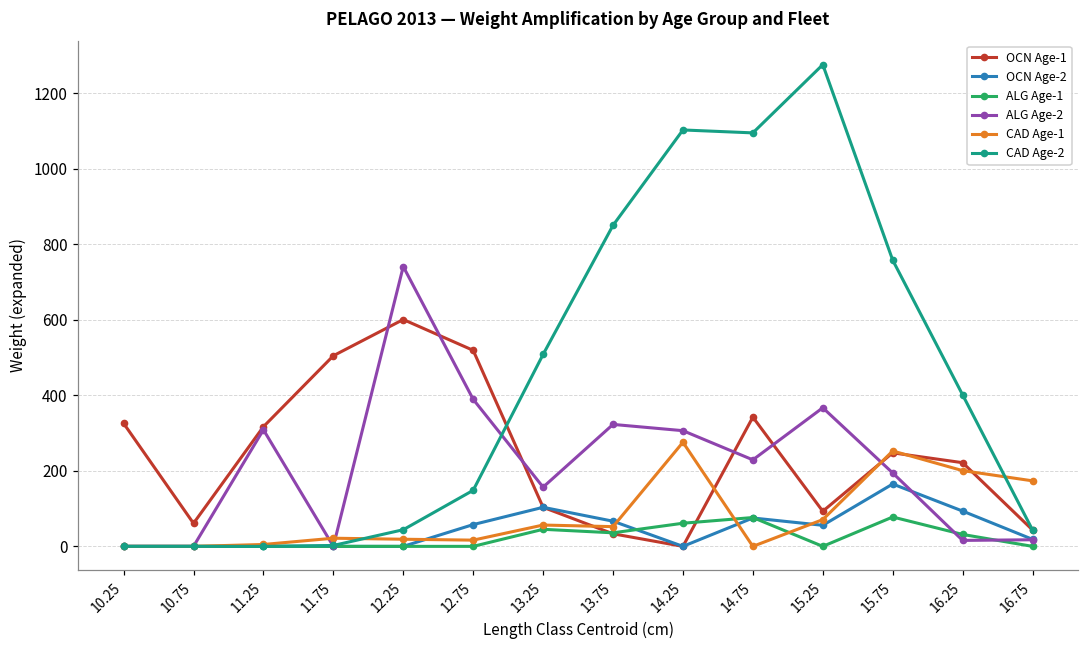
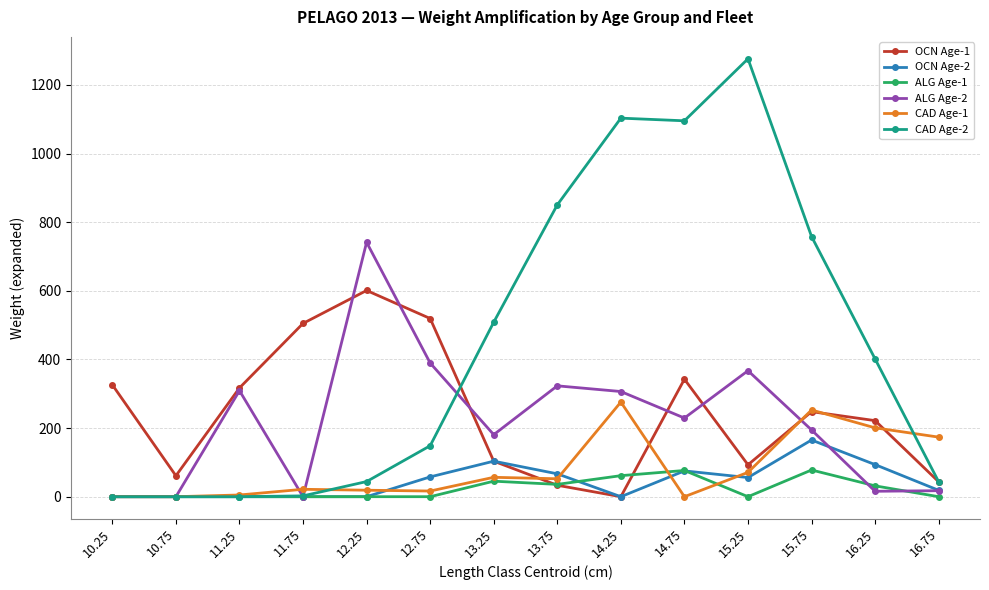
ALG Age-2, 13.25: 160 -> 180
